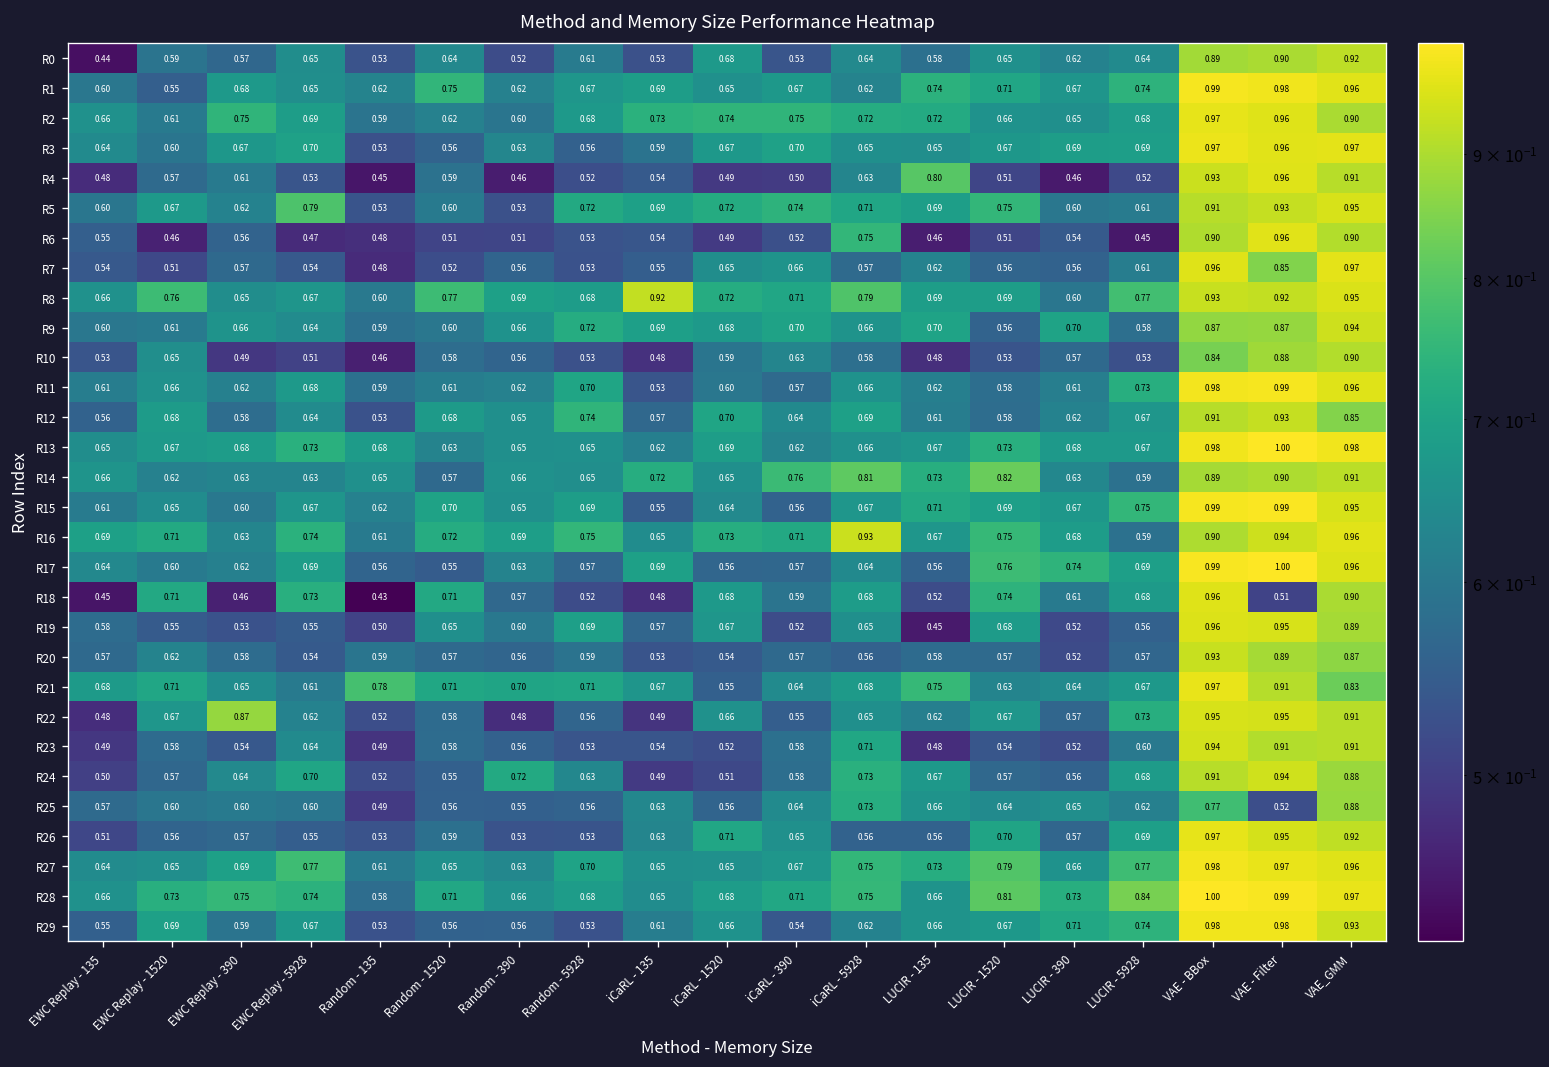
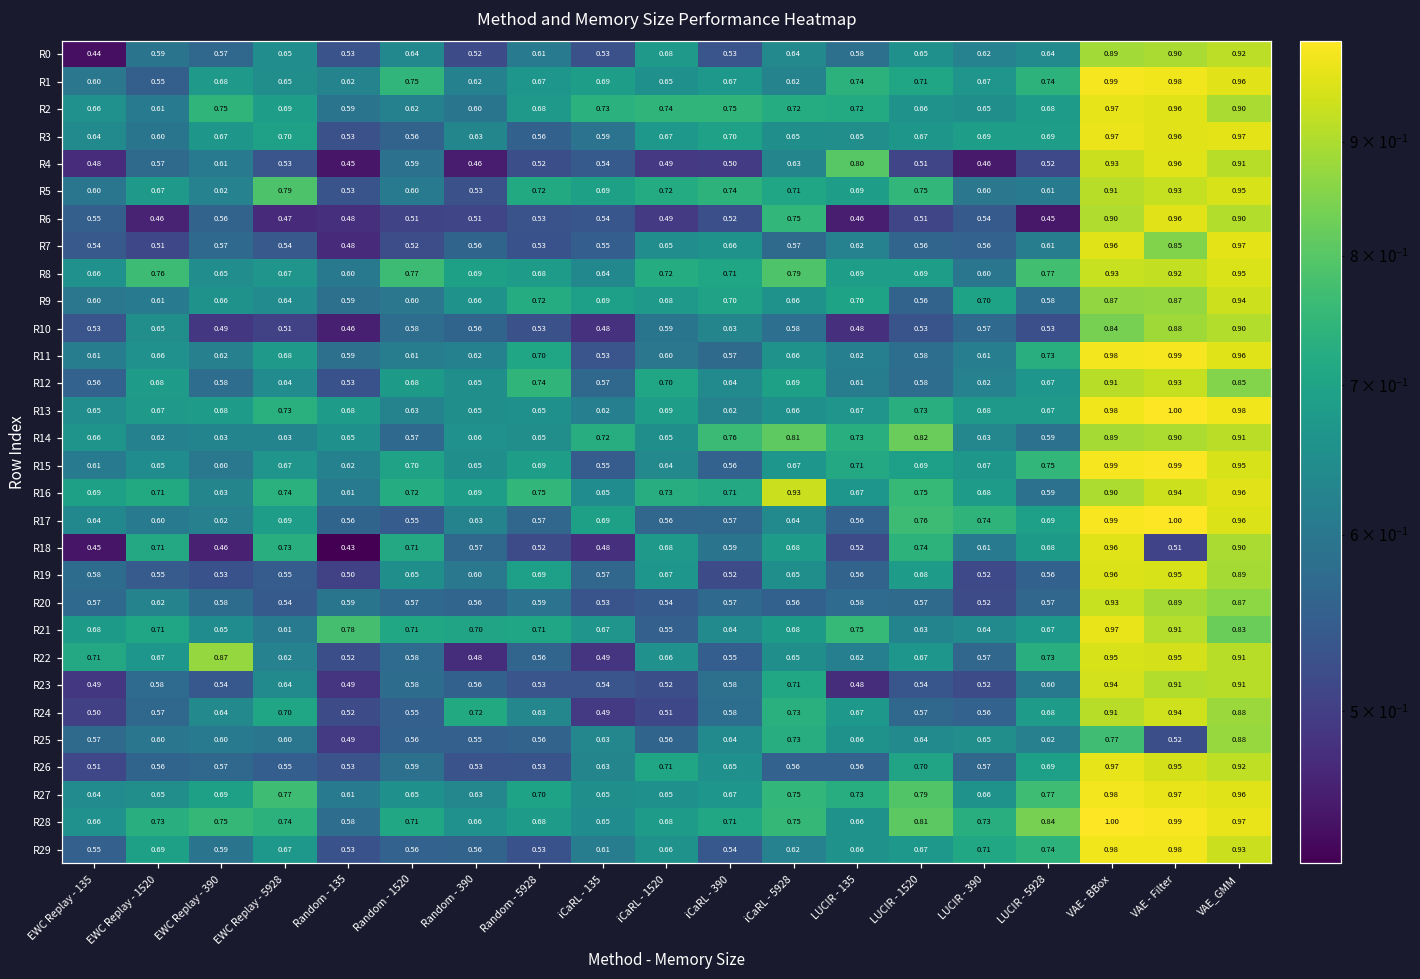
R8, iCaRL - 135: 0.92 -> 0.64
R19, LUCIR - 135: 0.45 -> 0.56
R22, EWC Replay - 135: 0.48 -> 0.71
